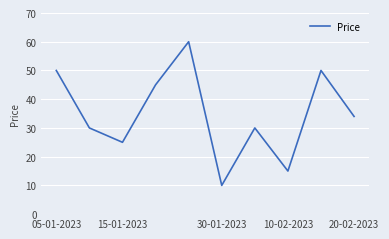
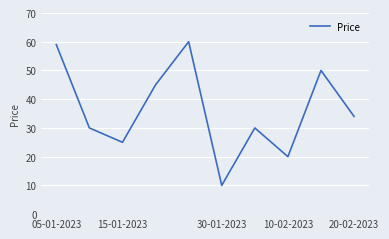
05-01-2023: 50 -> 59
10-02-2023: 15 -> 20
